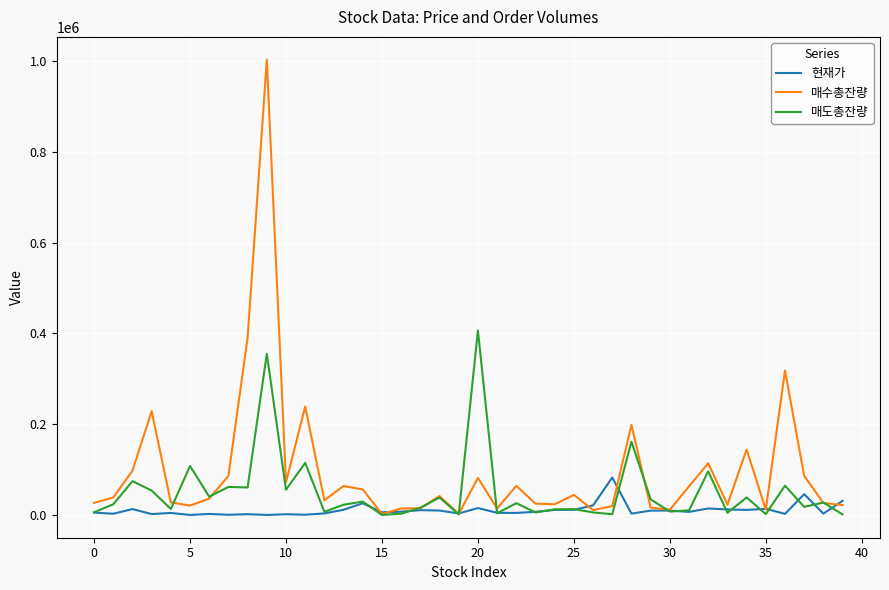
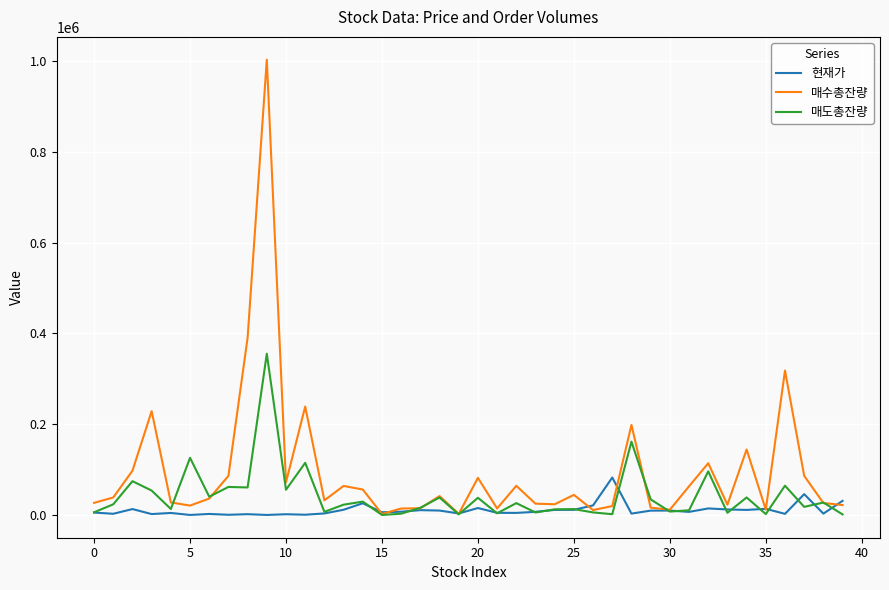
매도총잔량, 5: 110000 -> 130000
매도총잔량, 20: 410000 -> 40000
